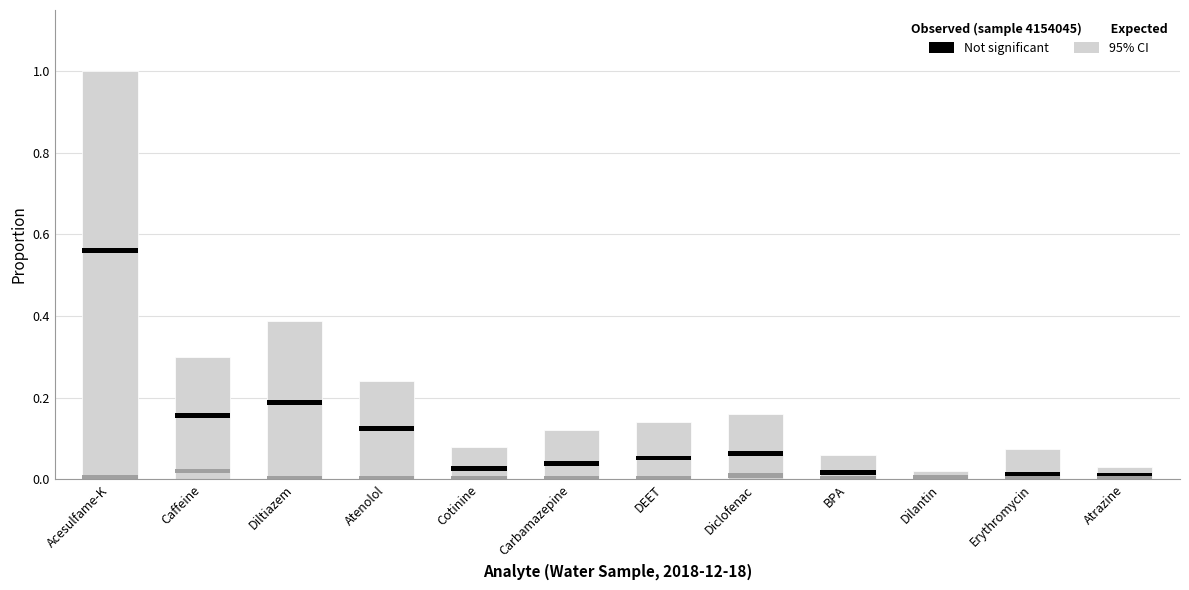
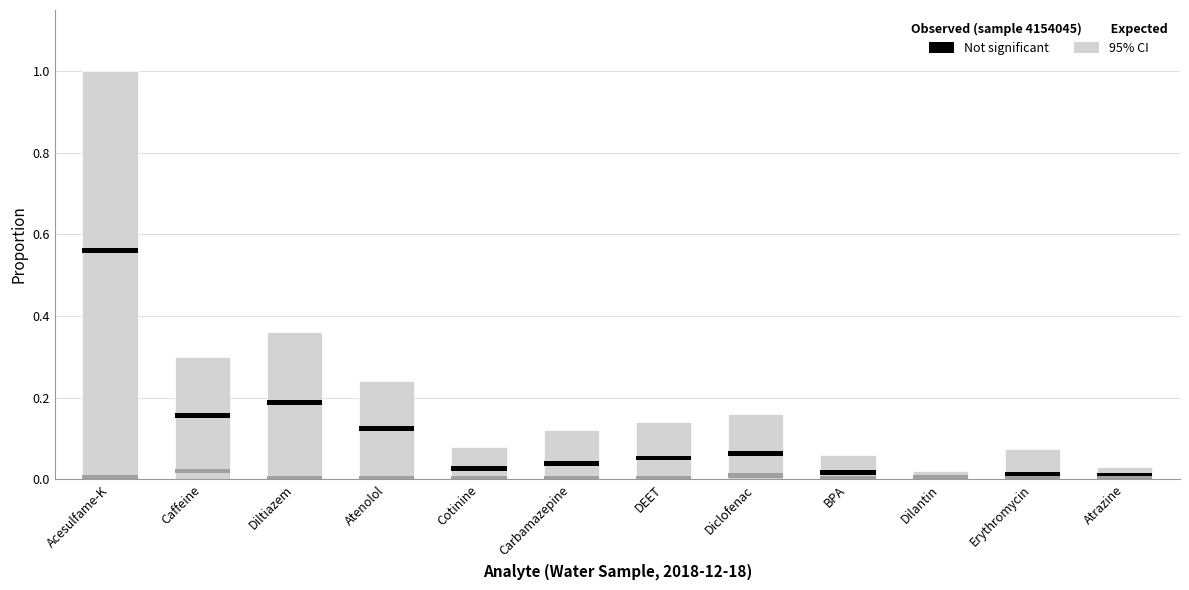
95% CI, Diltiazem: 0.39 -> 0.36
